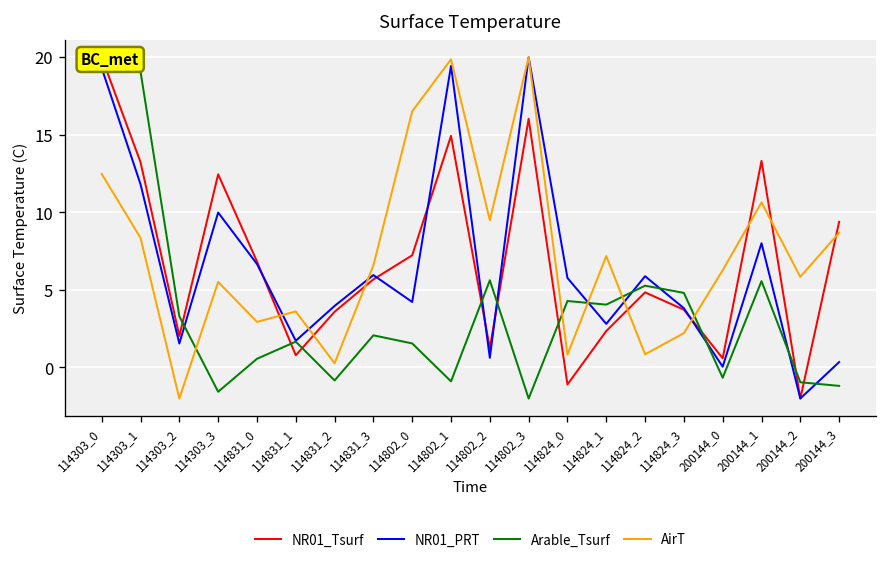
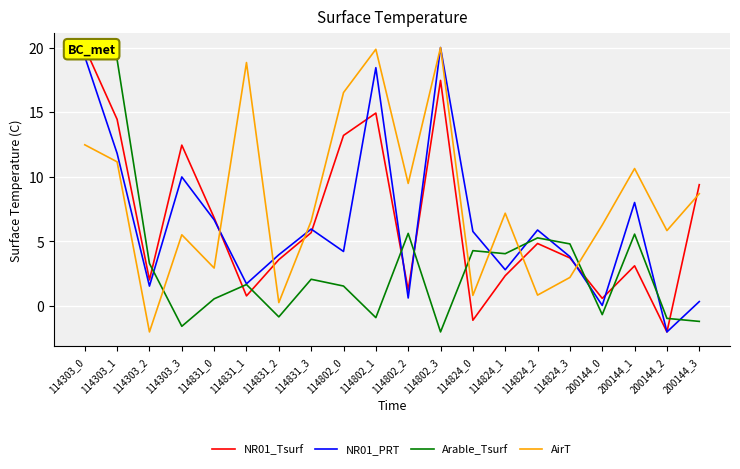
NR01_Tsurf, 114303_1: 13.2 -> 14.4
AirT, 114303_1: 8.4 -> 11.2
AirT, 114831_1: 3.6 -> 18.8
NR01_Tsurf, 114802_0: 7.2 -> 13.2
NR01_PRT, 114802_1: 19.4 -> 18.4
NR01_Tsurf, 114802_3: 16.0 -> 17.5
NR01_Tsurf, 200144_1: 13.3 -> 3.1
